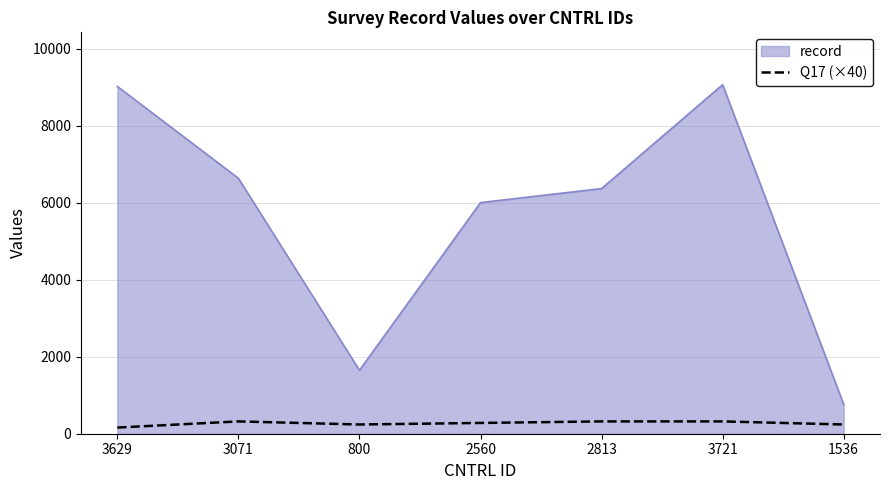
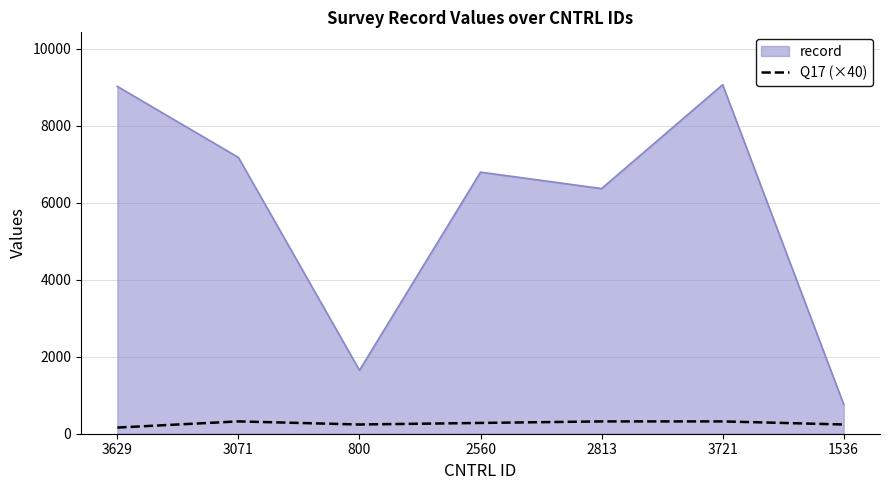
record, 3071: 6600 -> 7200
record, 2560: 6000 -> 6800
